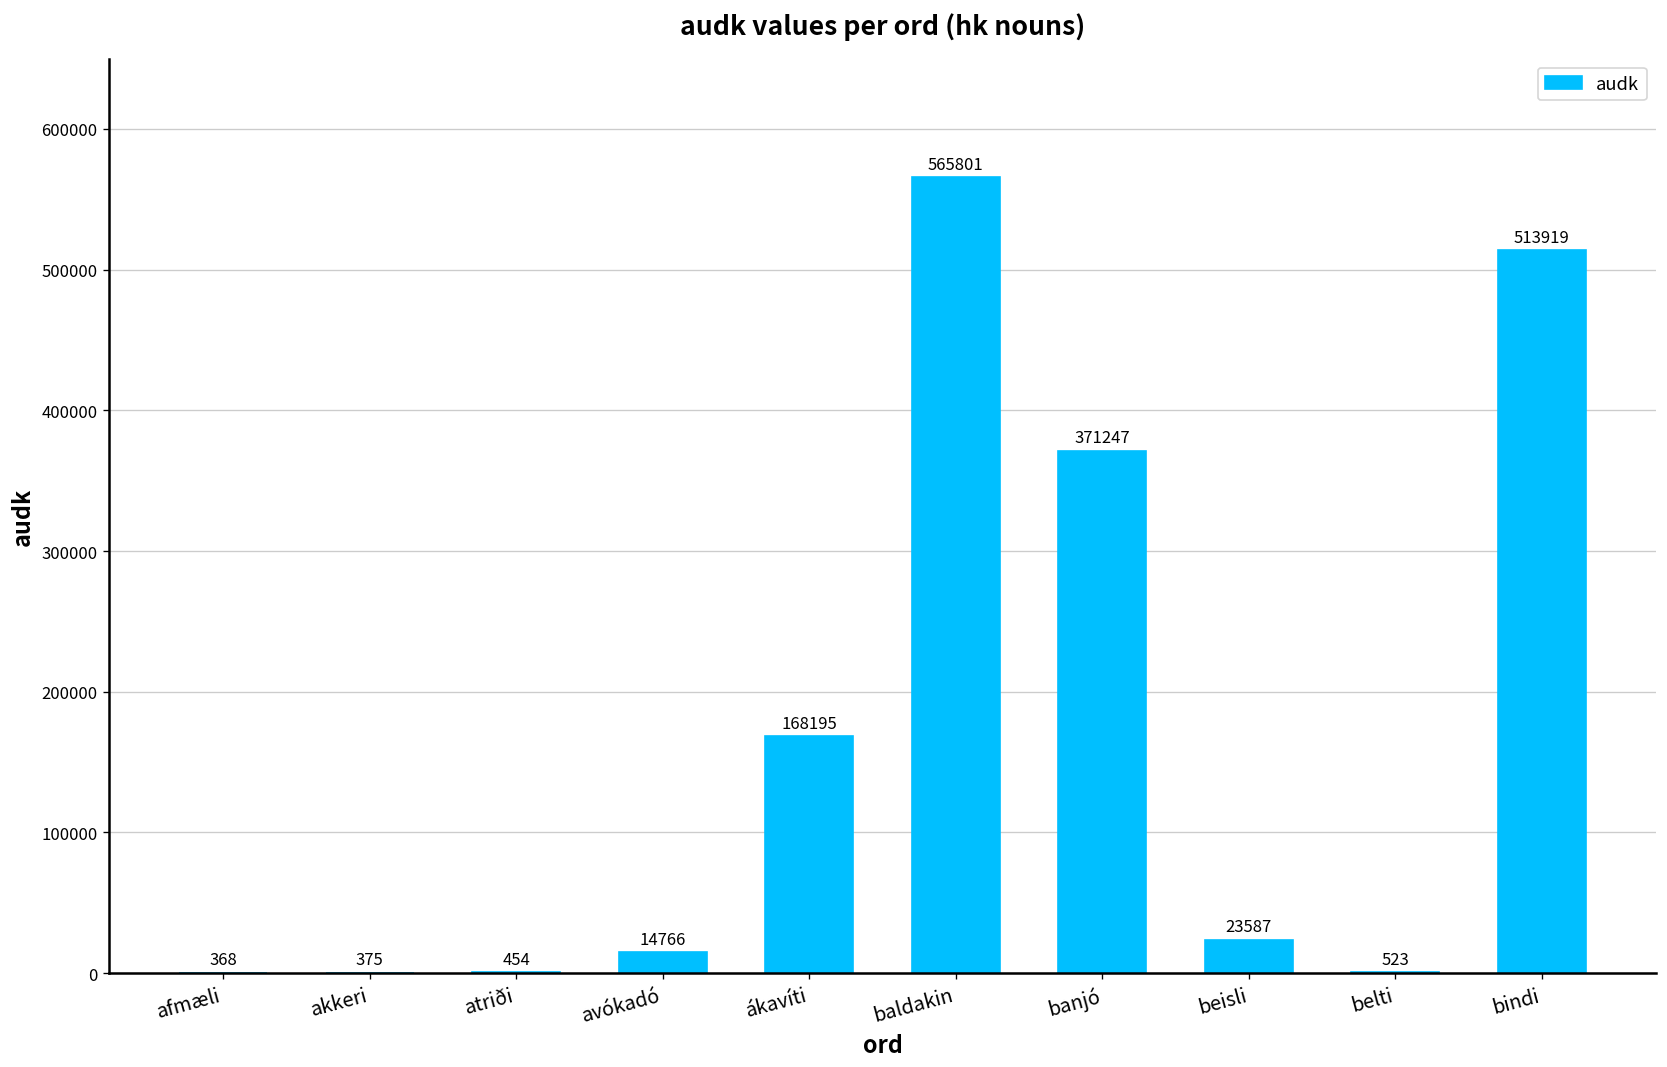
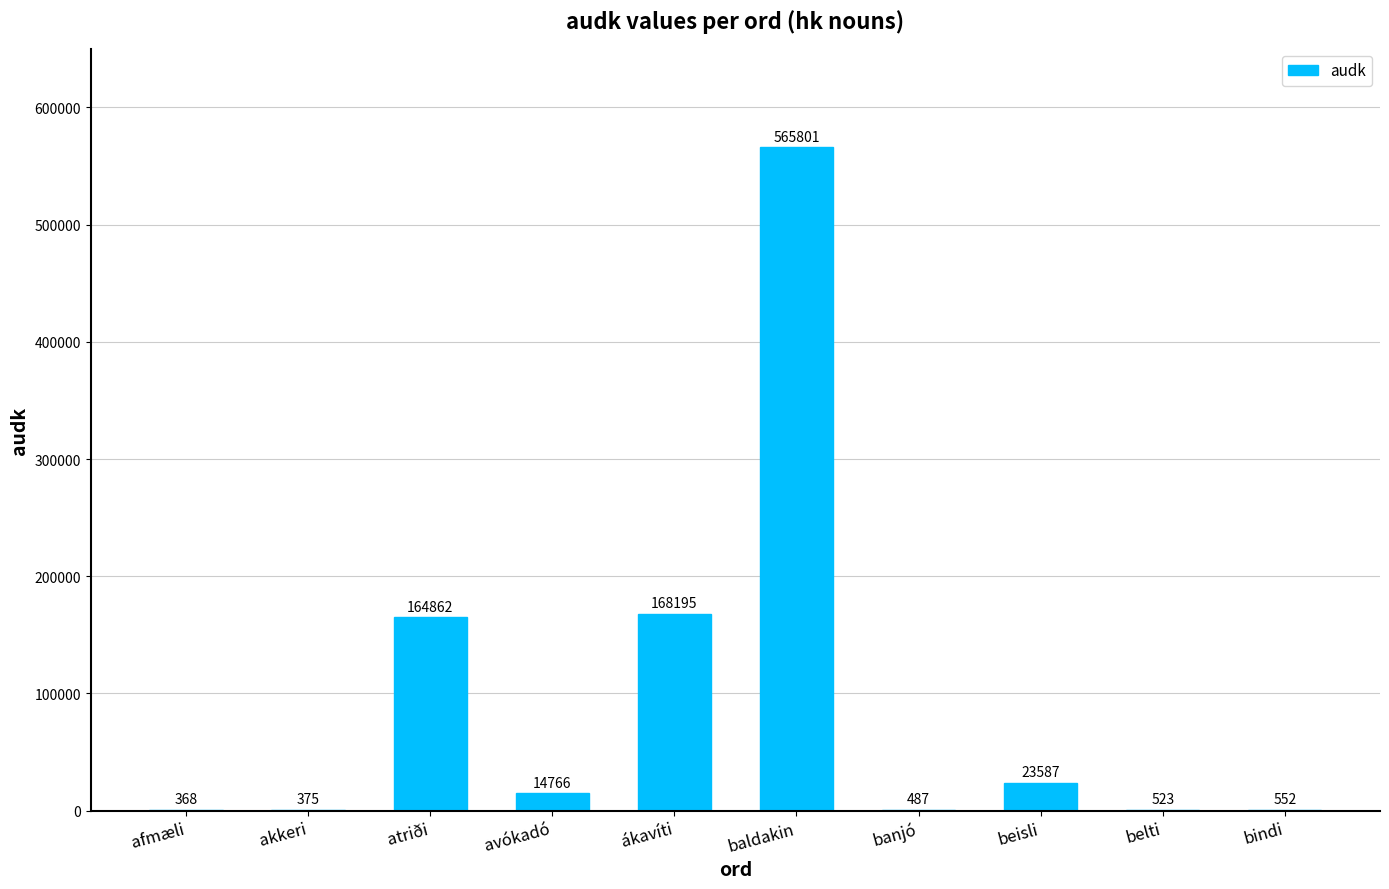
atriði: 454 -> 164862
banjó: 371247 -> 487
bindi: 513919 -> 552
